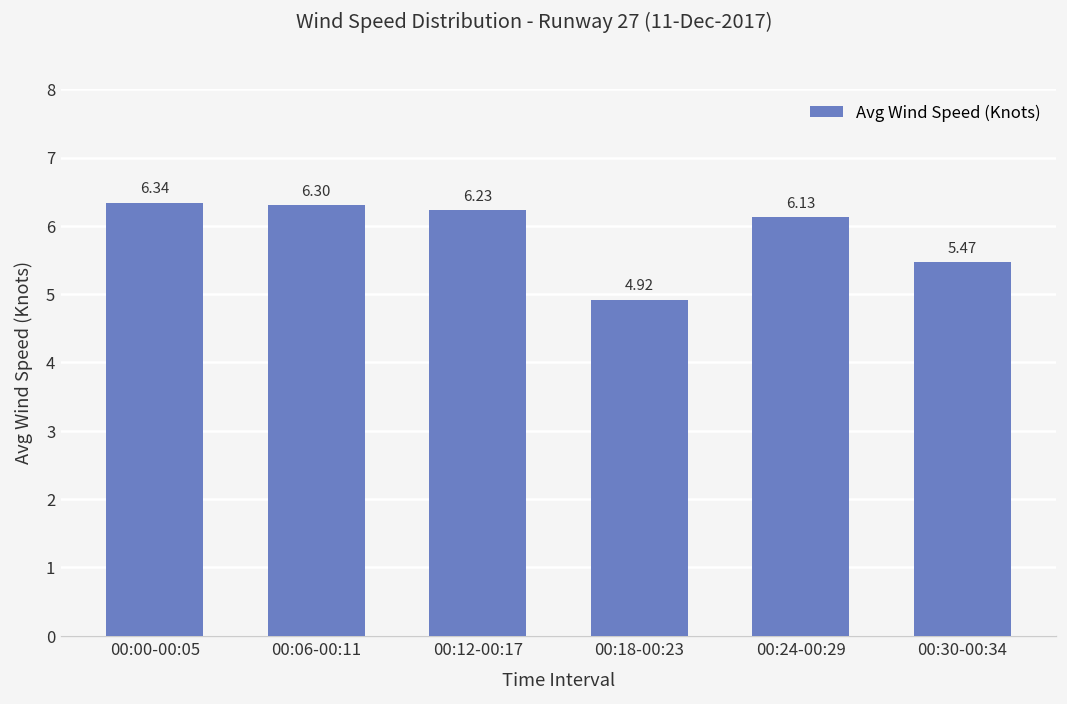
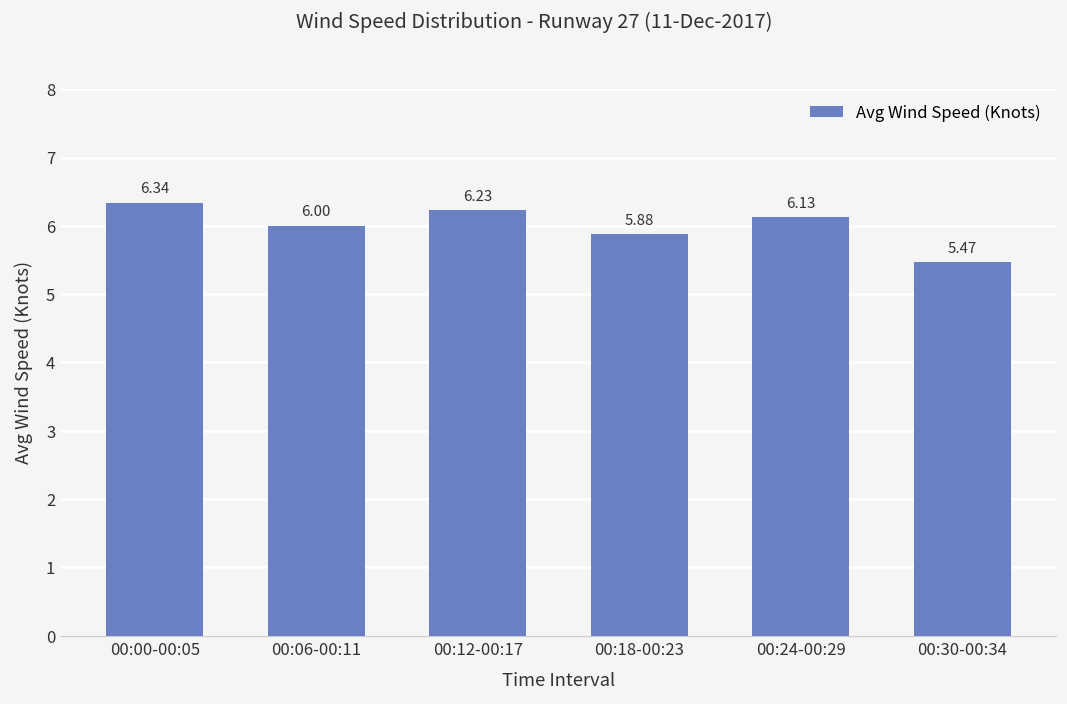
00:06-00:11: 6.30 -> 6.00
00:18-00:23: 4.92 -> 5.88
